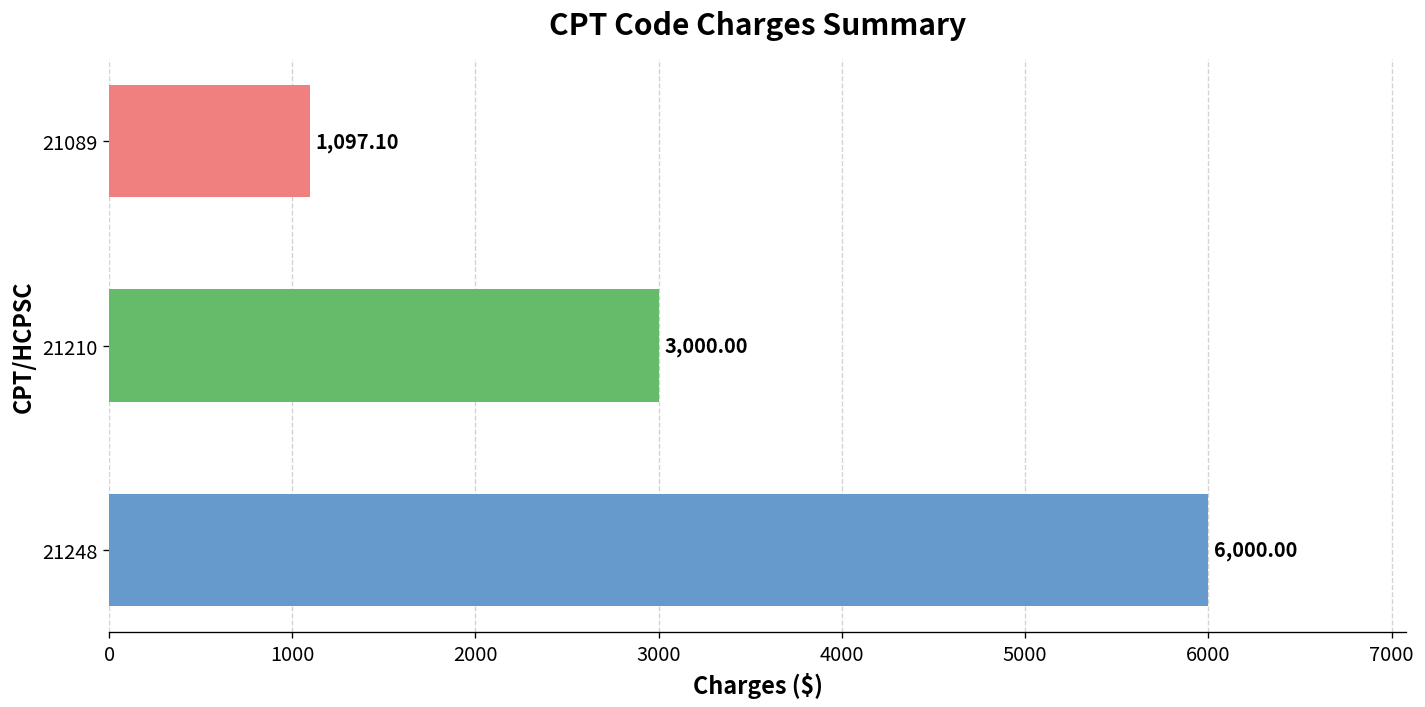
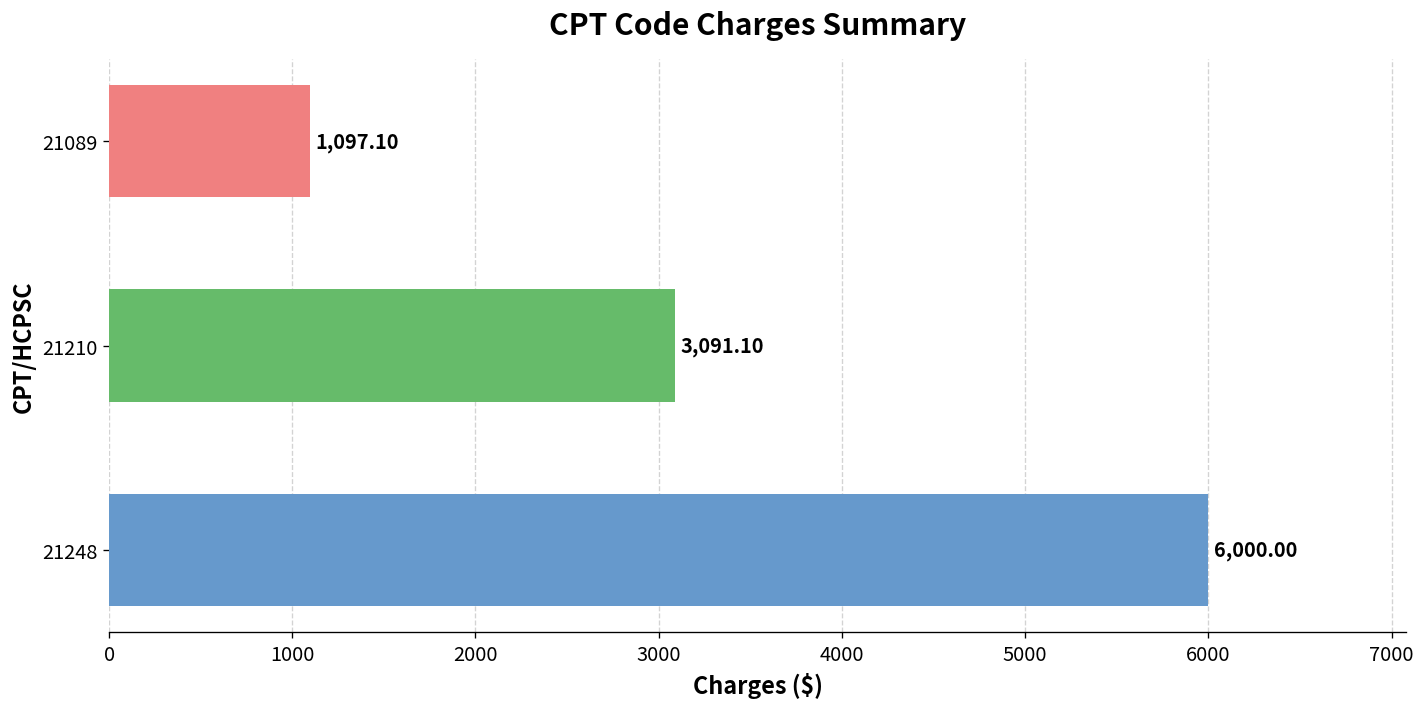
21210: 3,000.00 -> 3,091.10
